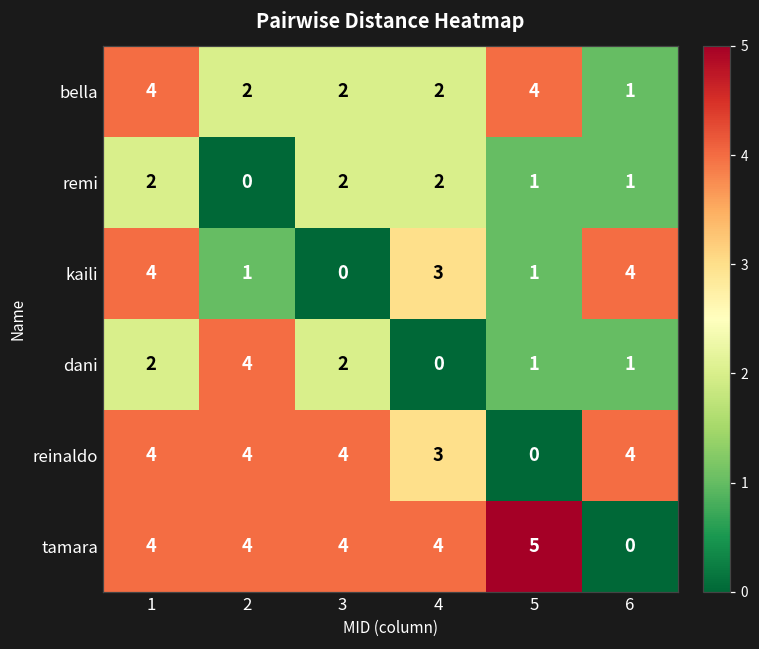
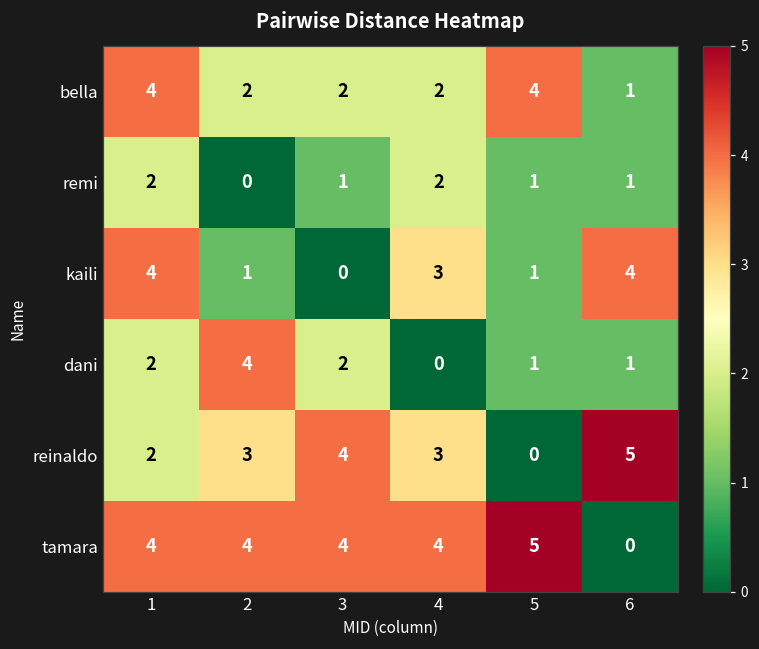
remi, 3: 2 -> 1
reinaldo, 1: 4 -> 2
reinaldo, 2: 4 -> 3
reinaldo, 6: 4 -> 5
